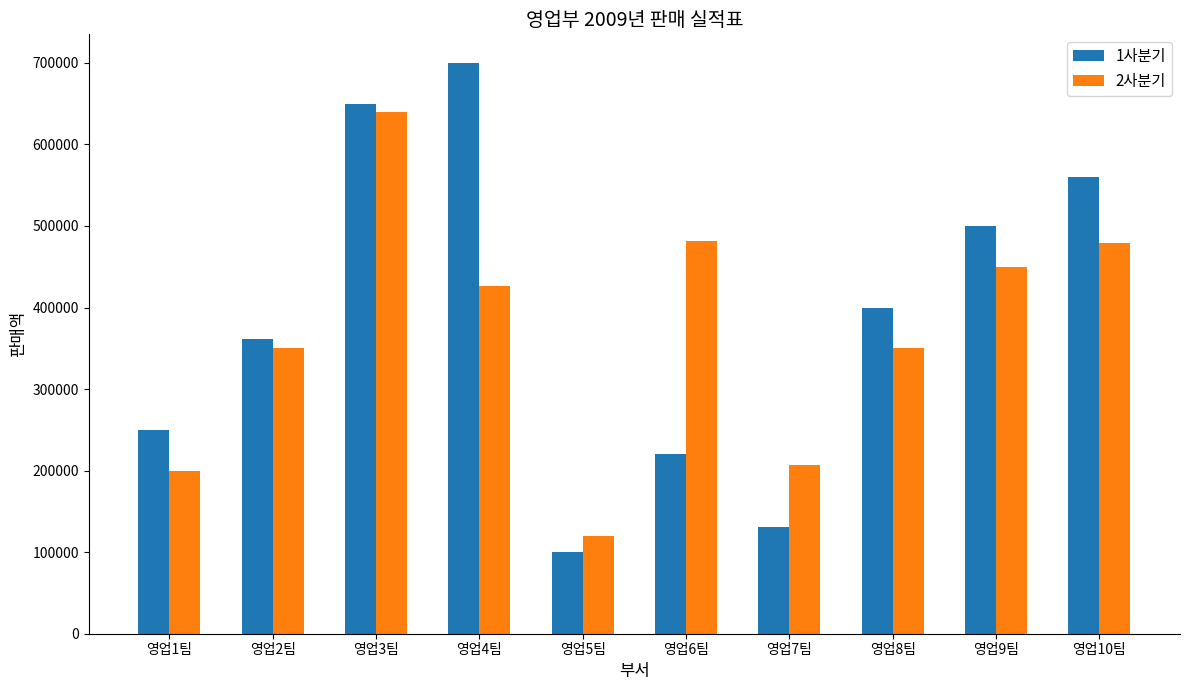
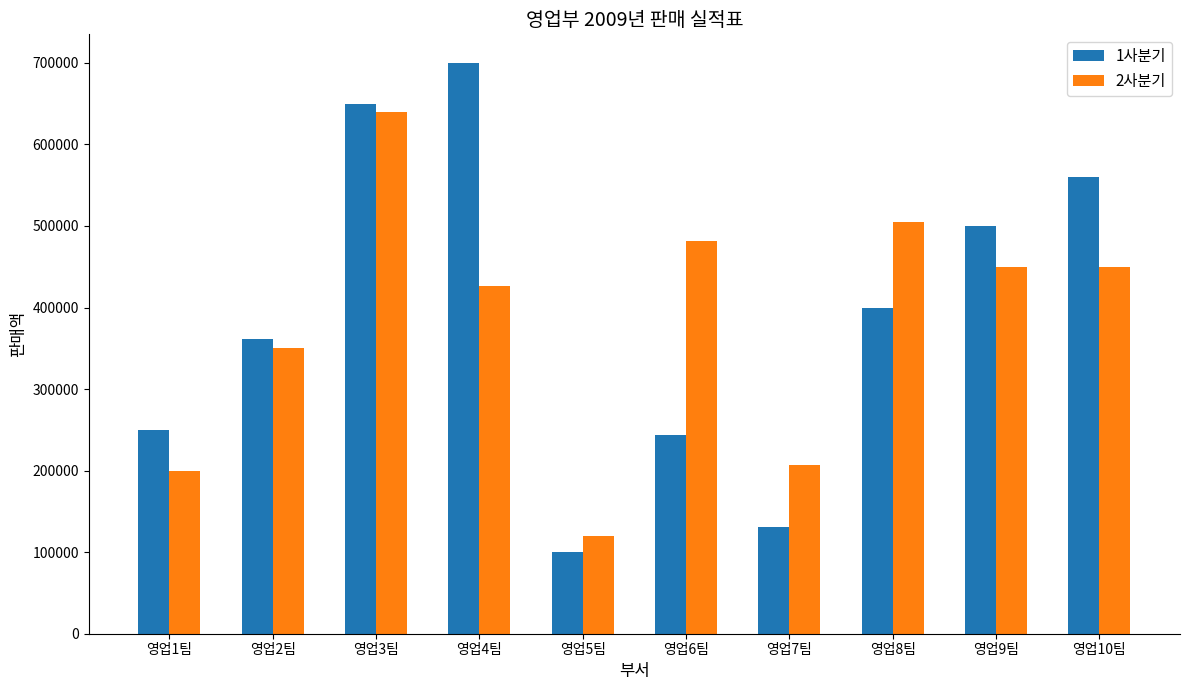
1사분기, 영업6팀: 220000 -> 240000
2사분기, 영업8팀: 350000 -> 500000
2사분기, 영업10팀: 480000 -> 450000
